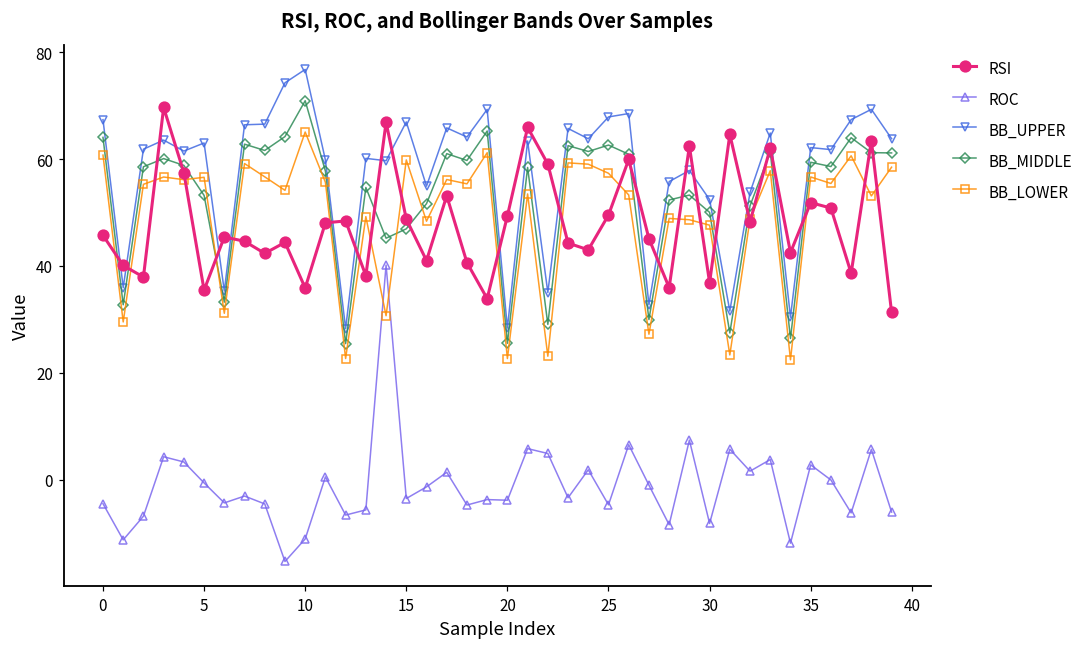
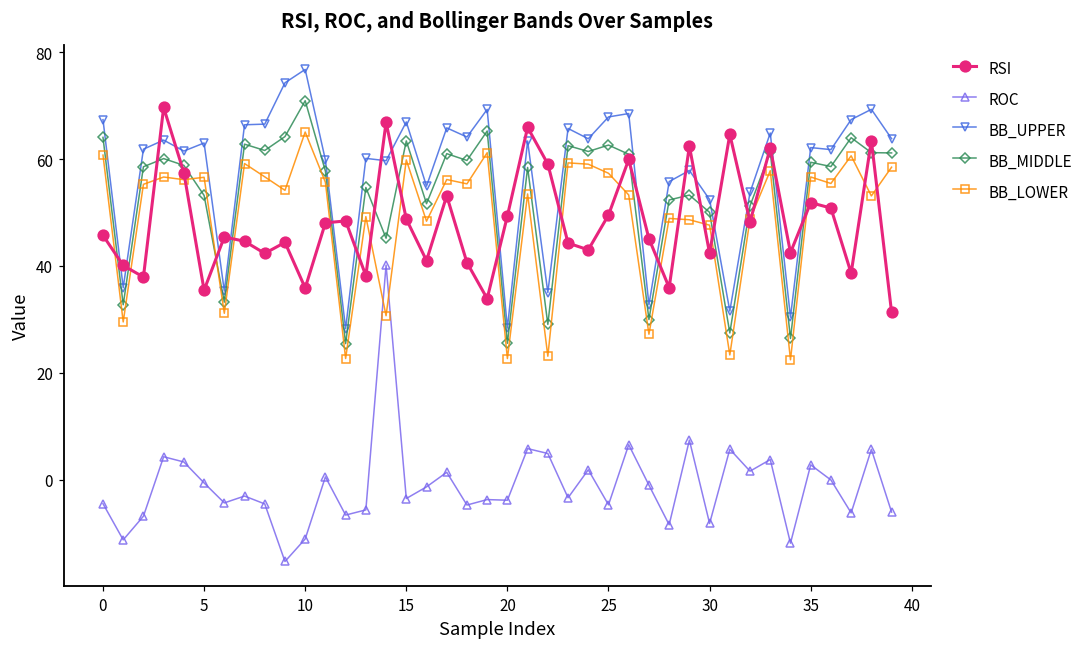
BB_MIDDLE, 15: 47 -> 63
RSI, 30: 37 -> 42
